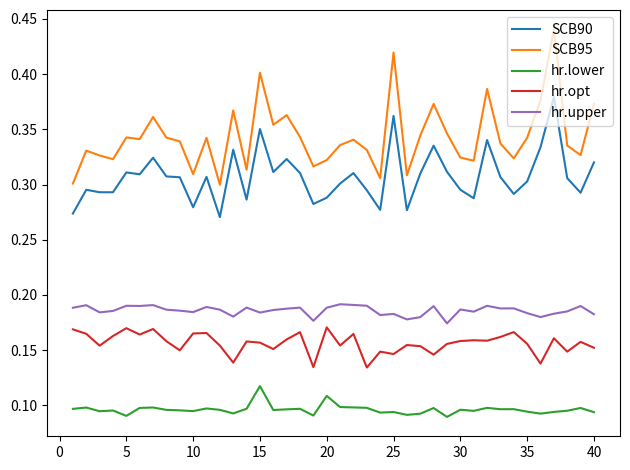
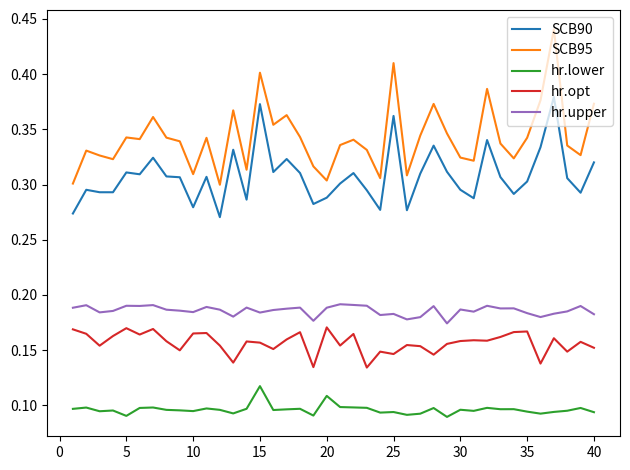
SCB90, 15: 0.350 -> 0.373
SCB95, 20: 0.322 -> 0.304
SCB95, 25: 0.420 -> 0.410
hr.opt, 35: 0.156 -> 0.167
